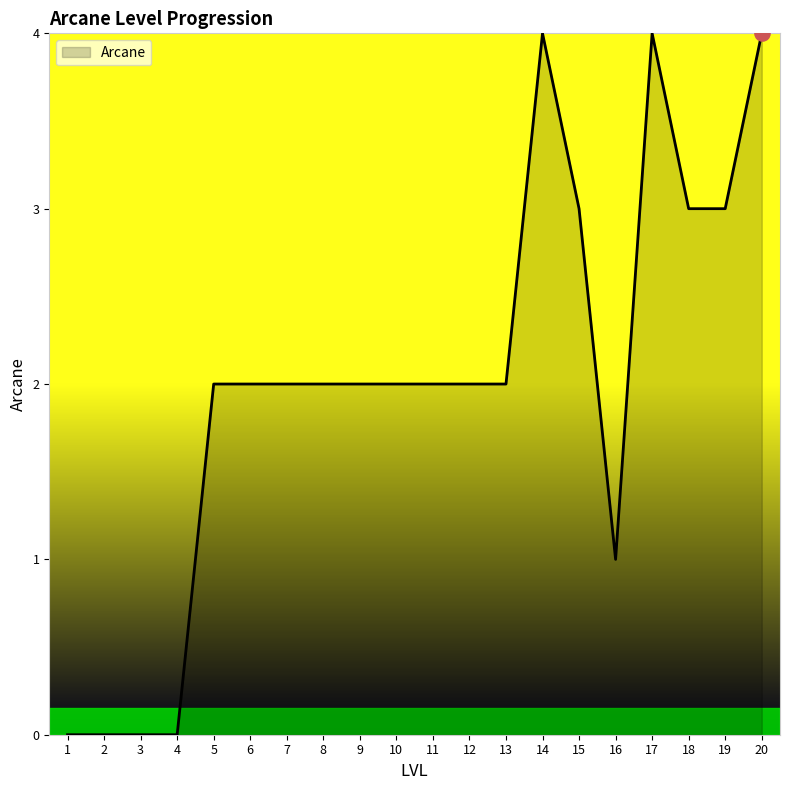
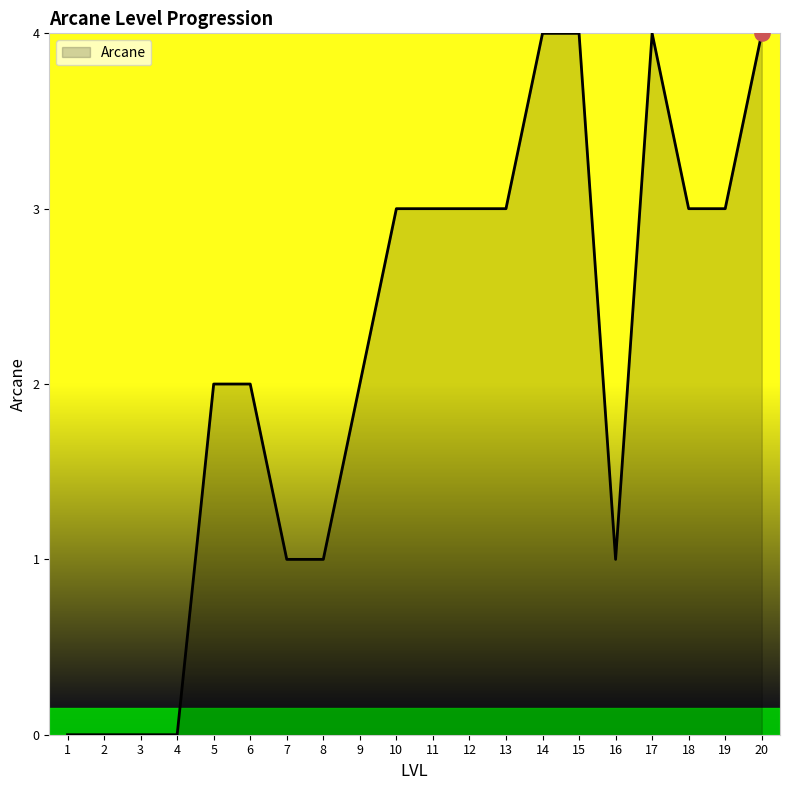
Arcane, 7: 2 -> 1
Arcane, 8: 2 -> 1
Arcane, 10: 2 -> 3
Arcane, 11: 2 -> 3
Arcane, 12: 2 -> 3
Arcane, 13: 2 -> 3
Arcane, 15: 3 -> 4
